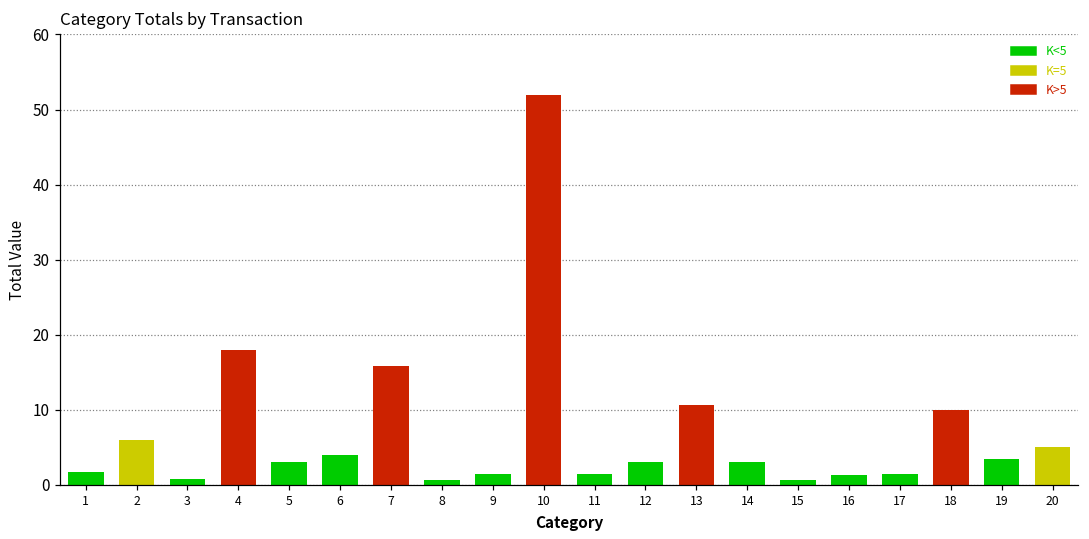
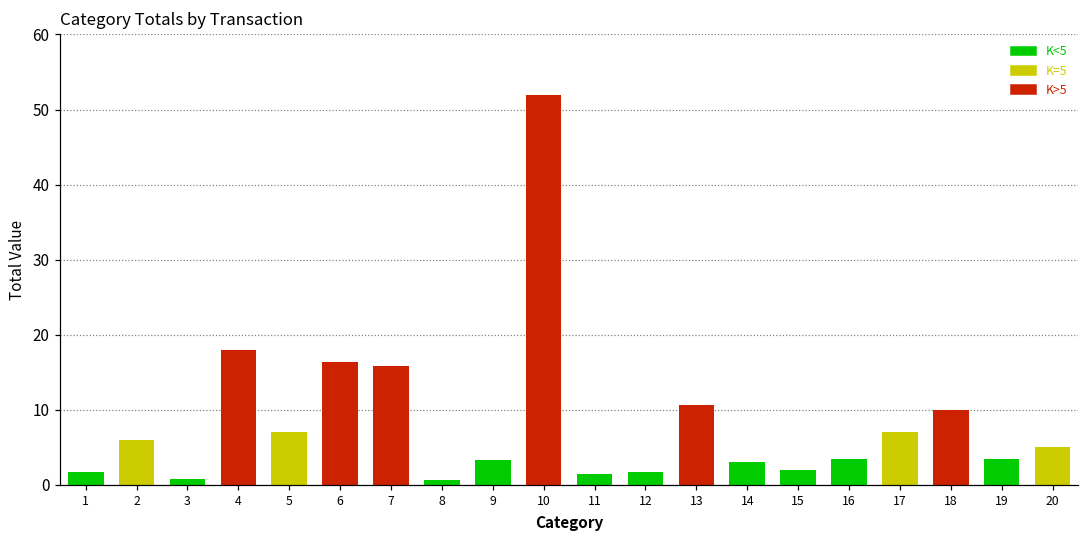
5: 3 -> 7
6: 4 -> 16
9: 2 -> 3
12: 3 -> 2
15: 1 -> 2
16: 1 -> 4
17: 1 -> 7
